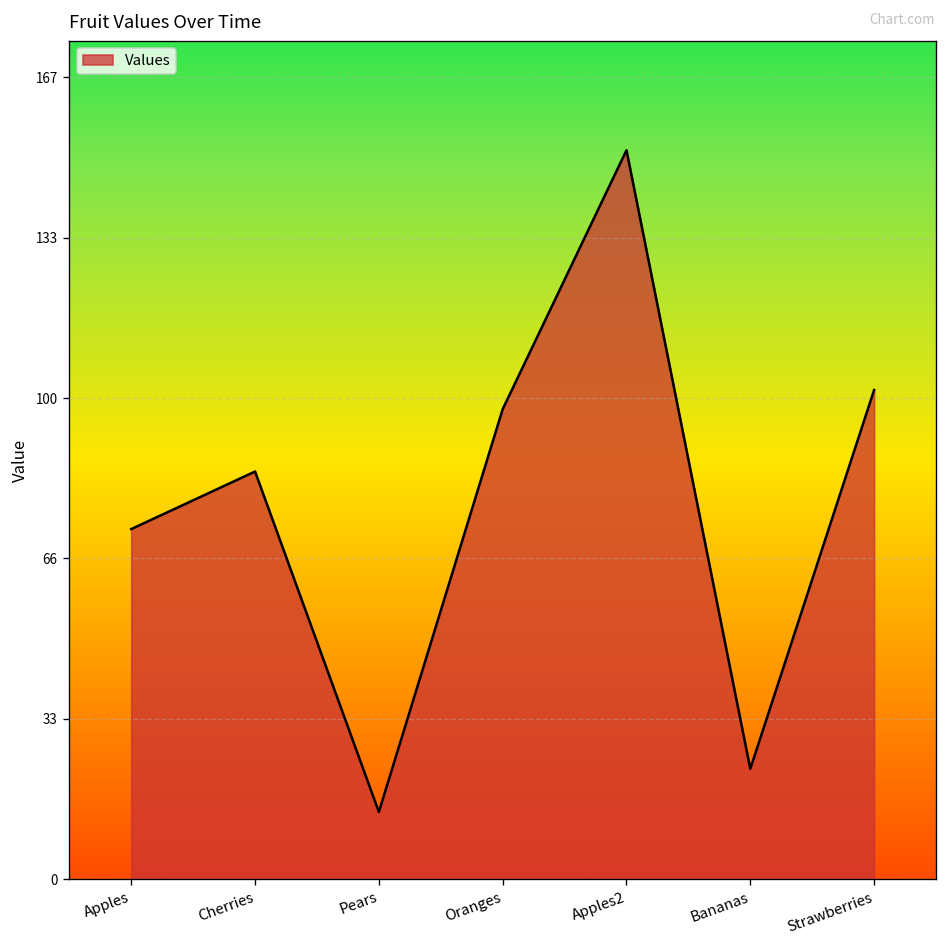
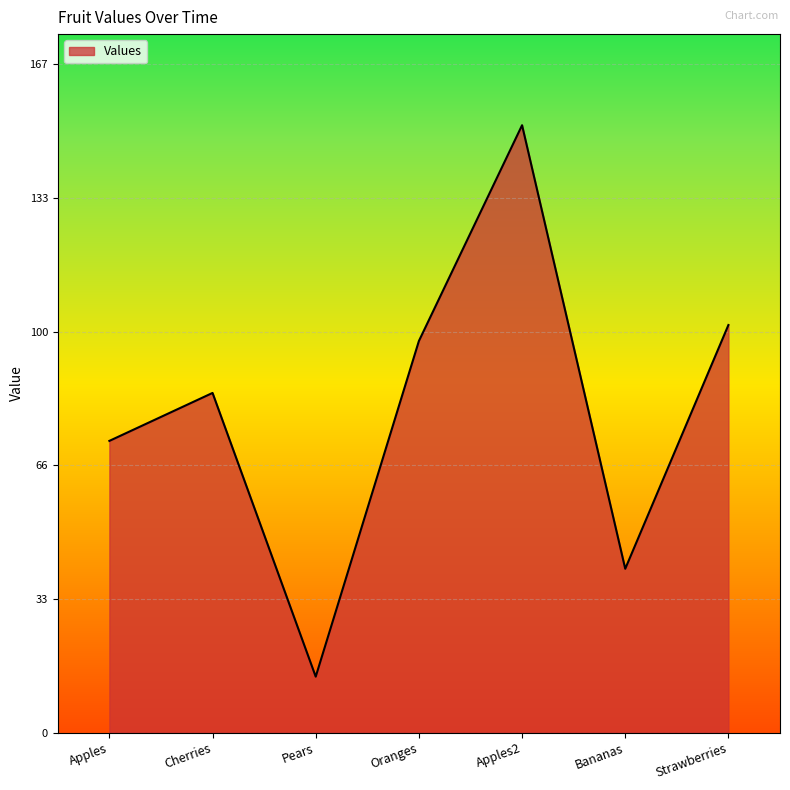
Bananas: 23 -> 41
